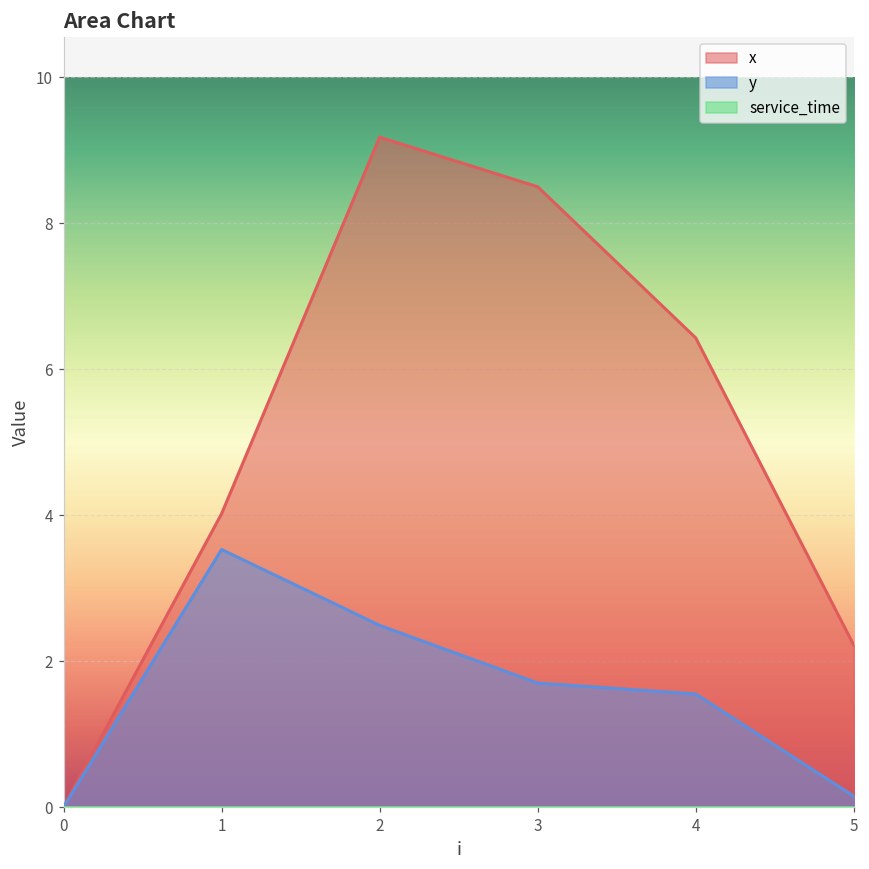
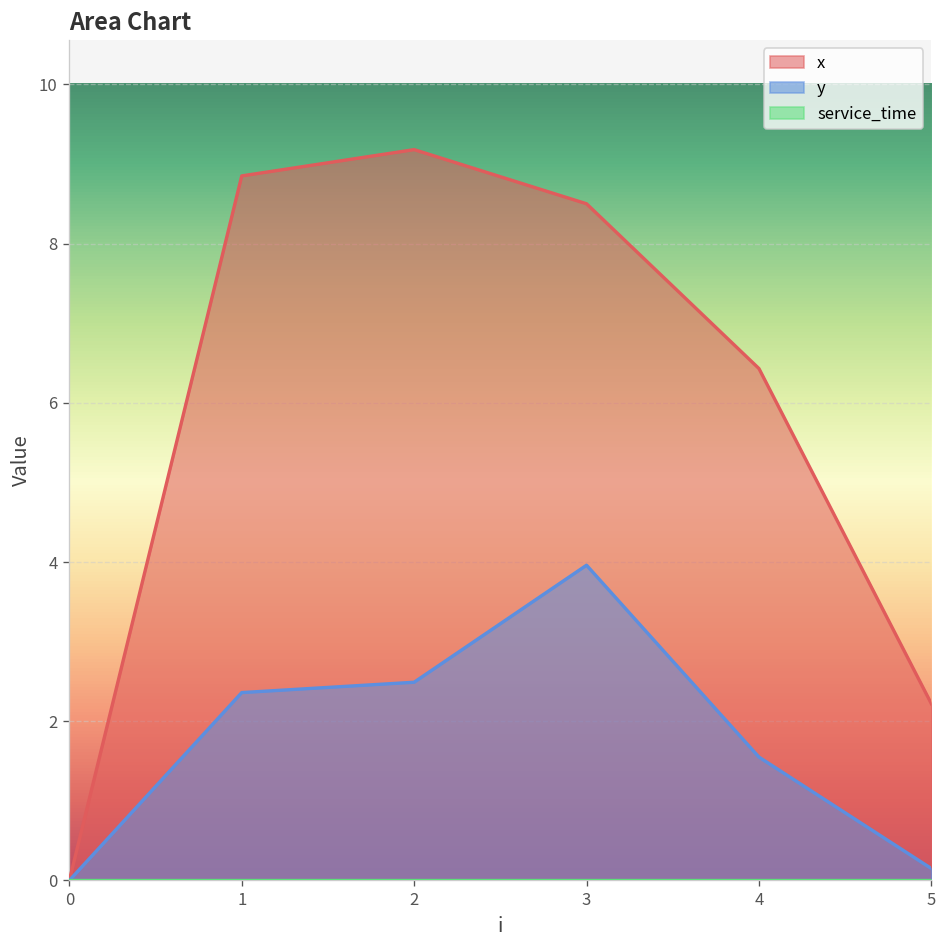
x, 1: 4.0 -> 8.9
y, 1: 3.5 -> 2.4
y, 3: 1.7 -> 4.0
